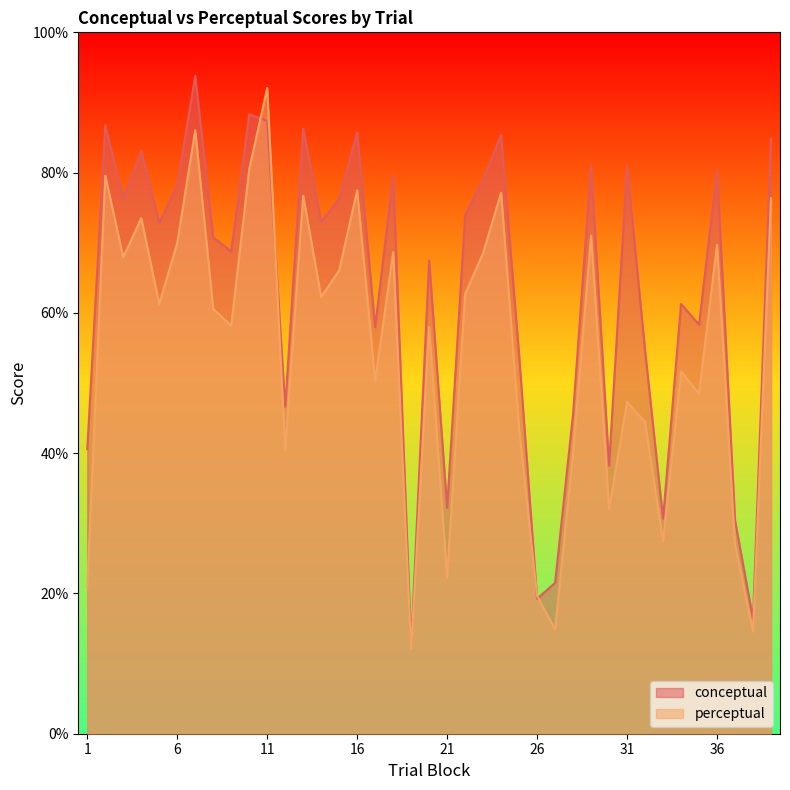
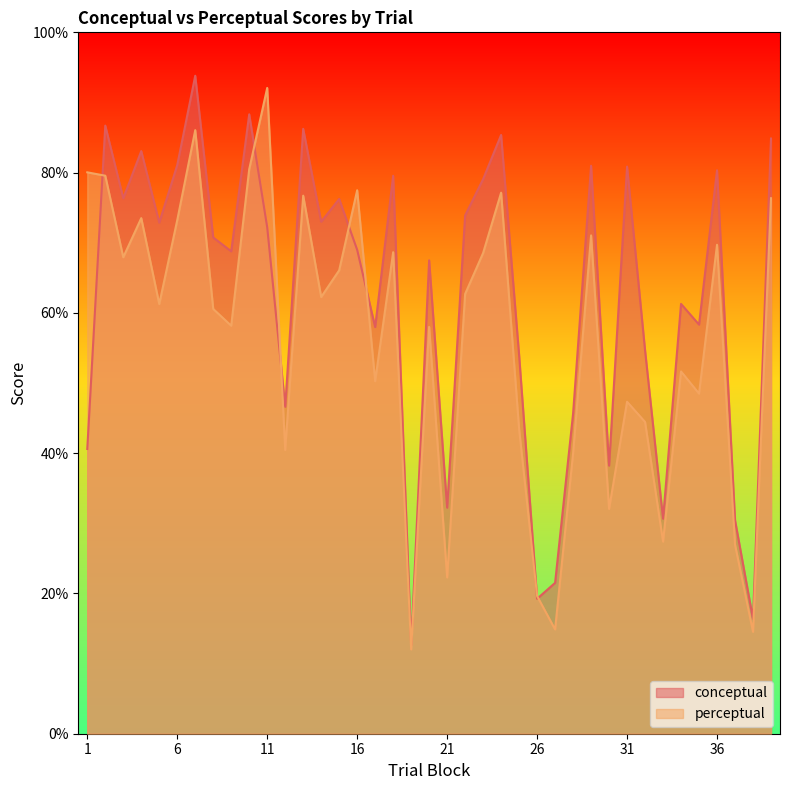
perceptual, 1: 21% -> 80%
conceptual, 6: 78% -> 81%
perceptual, 6: 70% -> 73%
conceptual, 11: 87% -> 72%
conceptual, 16: 86% -> 69%
